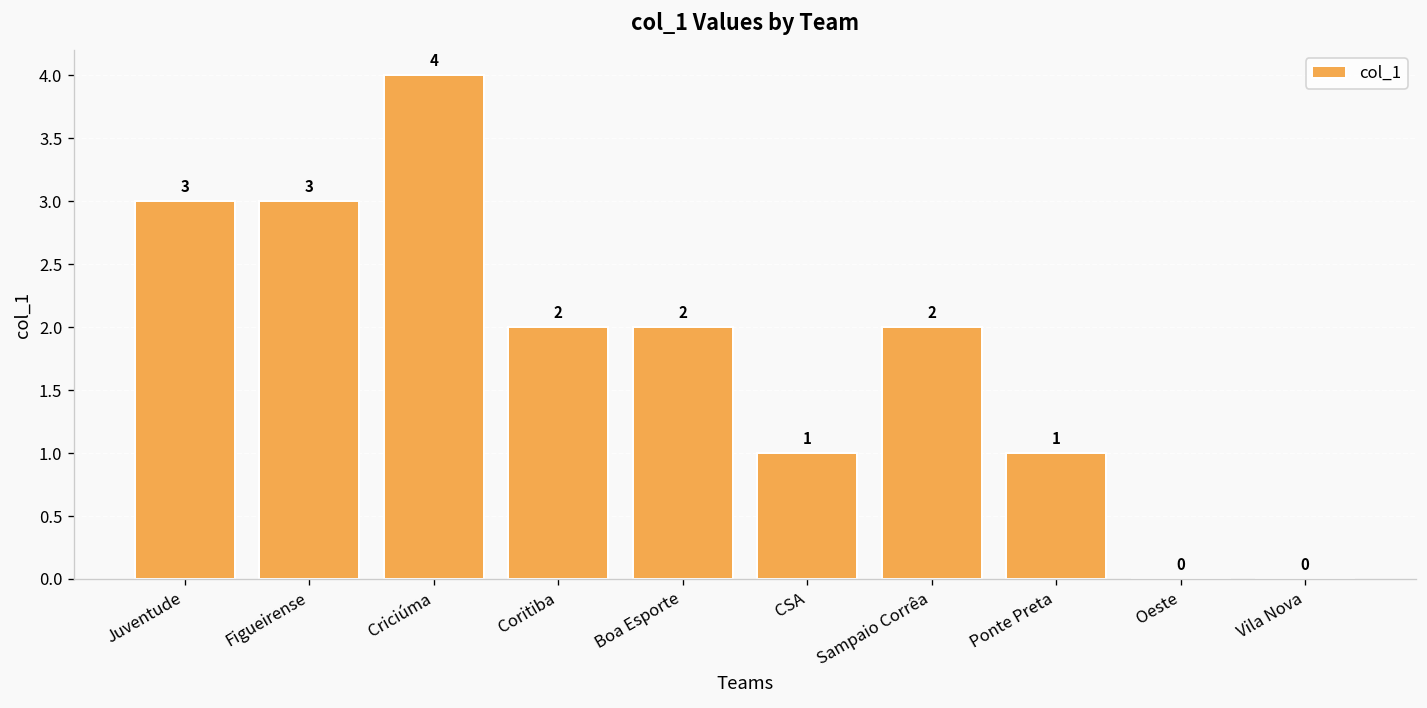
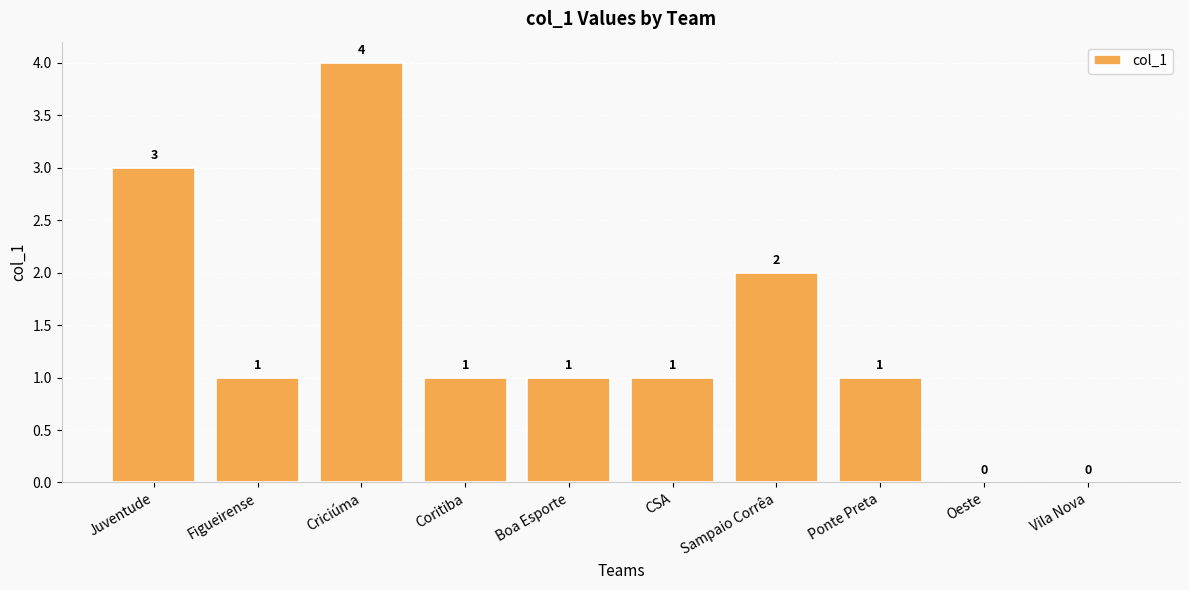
Figueirense: 3 -> 1
Coritiba: 2 -> 1
Boa Esporte: 2 -> 1
